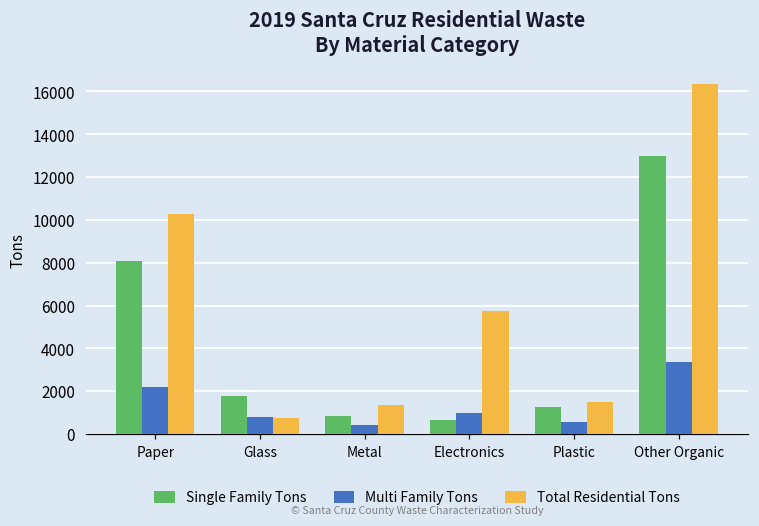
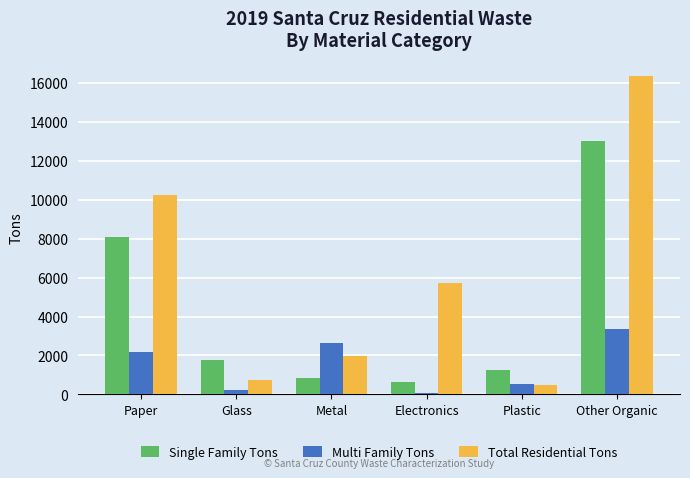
Multi Family Tons, Glass: 800 -> 200
Multi Family Tons, Metal: 400 -> 2600
Total Residential Tons, Metal: 1400 -> 2000
Multi Family Tons, Electronics: 1000 -> 100
Total Residential Tons, Plastic: 1500 -> 500
